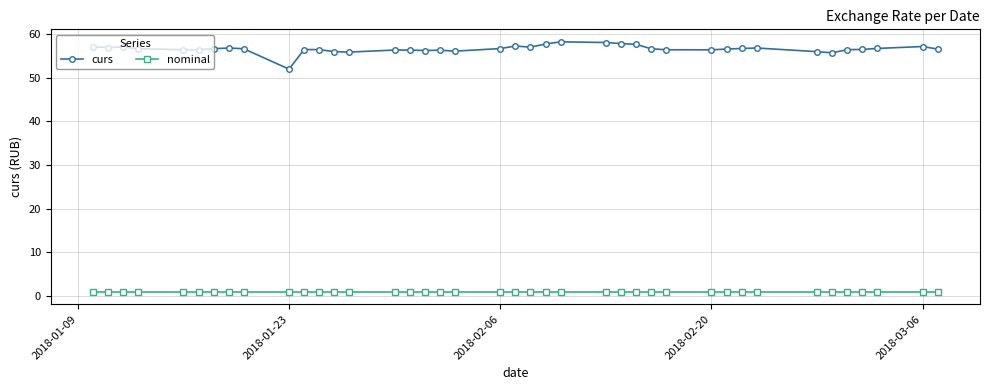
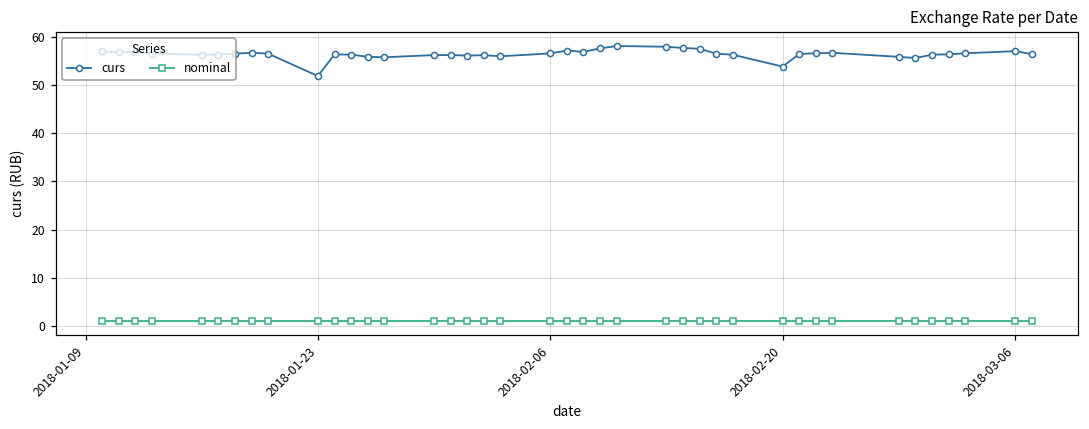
curs, 2018-02-20: 56 -> 54
